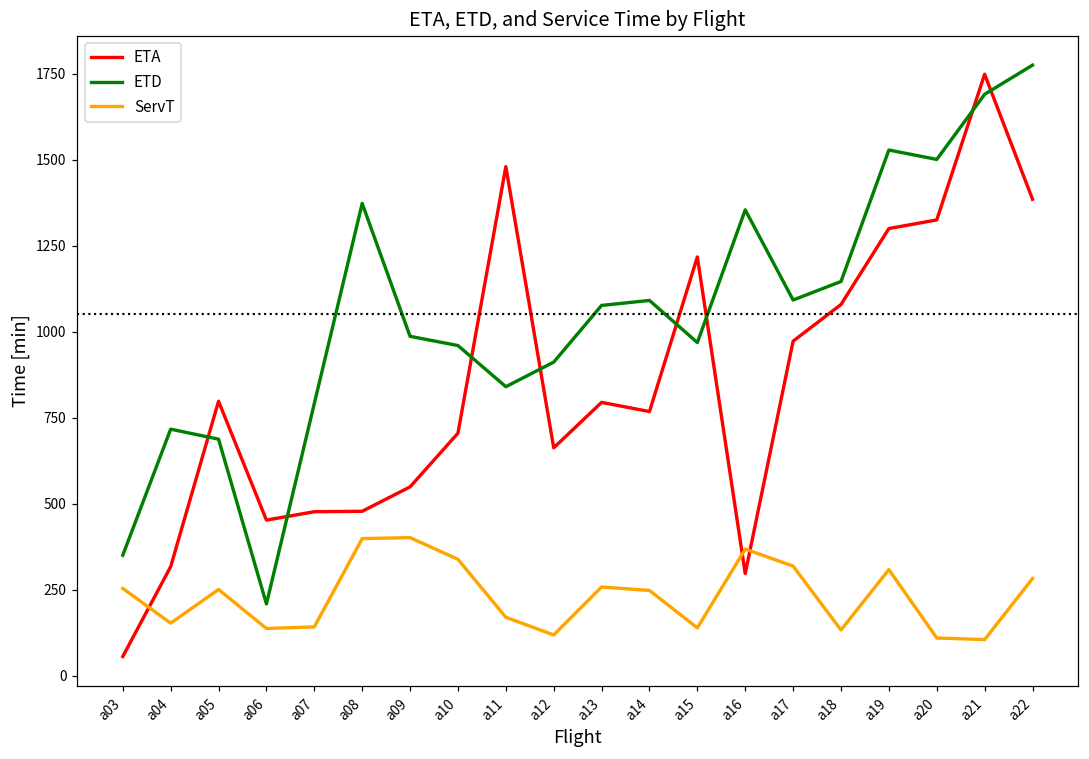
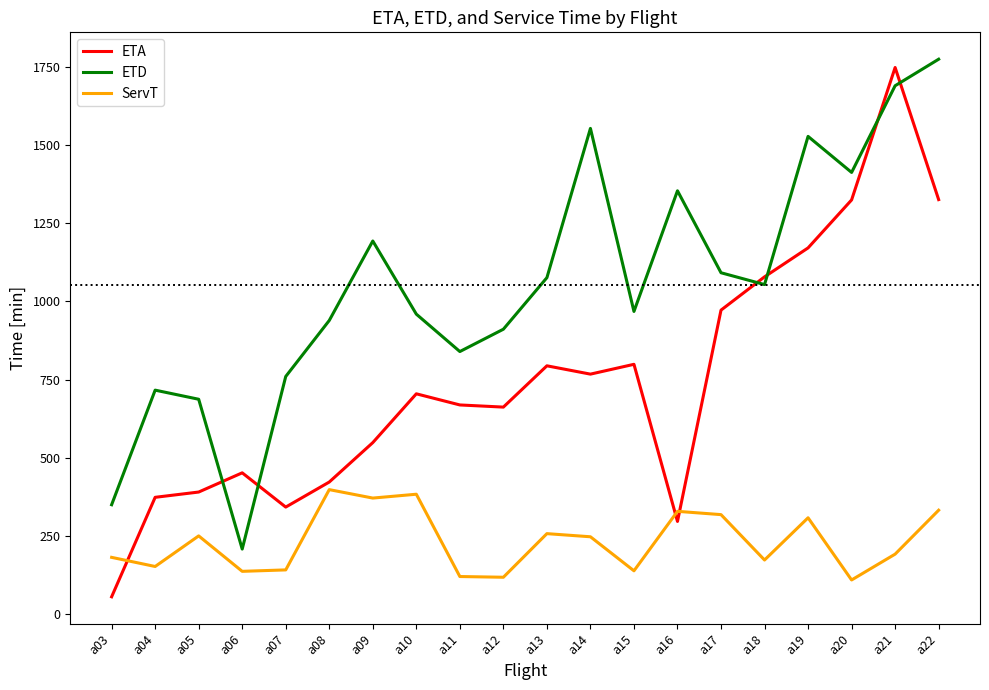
ServT, a03: 250 -> 180
ETA, a04: 320 -> 370
ETA, a05: 800 -> 390
ETA, a07: 480 -> 340
ETD, a07: 790 -> 760
ETA, a08: 480 -> 420
ETD, a08: 1370 -> 940
ETD, a09: 990 -> 1190
ServT, a09: 400 -> 370
ServT, a10: 340 -> 380
ETA, a11: 1480 -> 670
ServT, a11: 170 -> 120
ETD, a14: 1090 -> 1550
ETA, a15: 1220 -> 800
ServT, a16: 370 -> 330
ETD, a18: 1150 -> 1050
ServT, a18: 130 -> 170
ETA, a19: 1300 -> 1170
ETD, a20: 1500 -> 1410
ServT, a21: 110 -> 190
ETA, a22: 1380 -> 1330
ServT, a22: 280 -> 330
